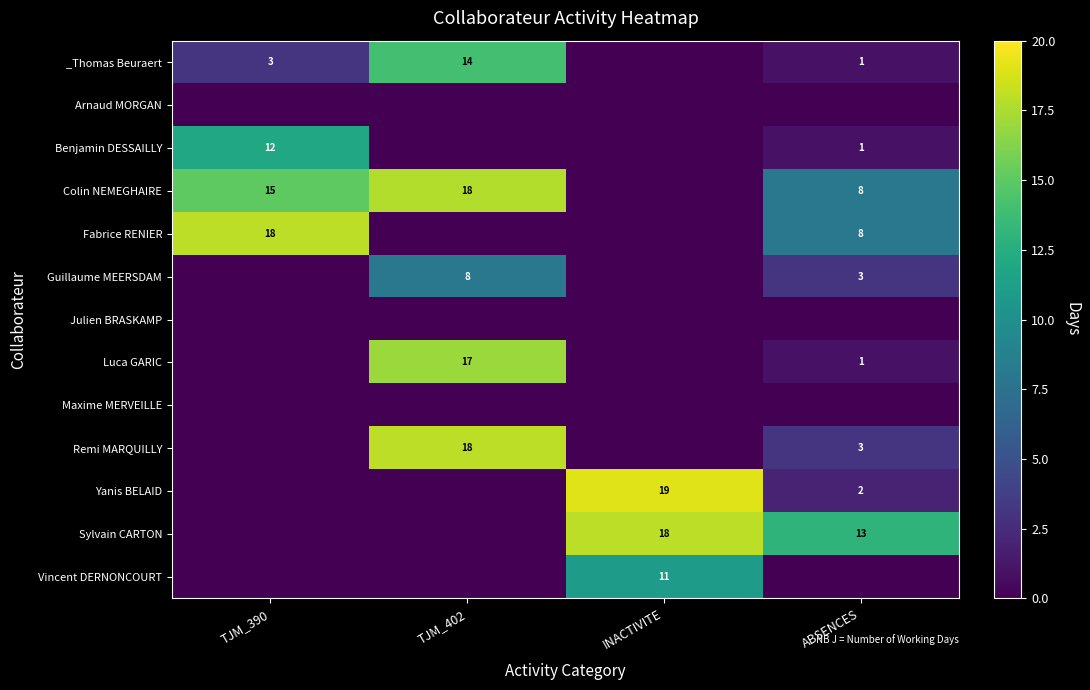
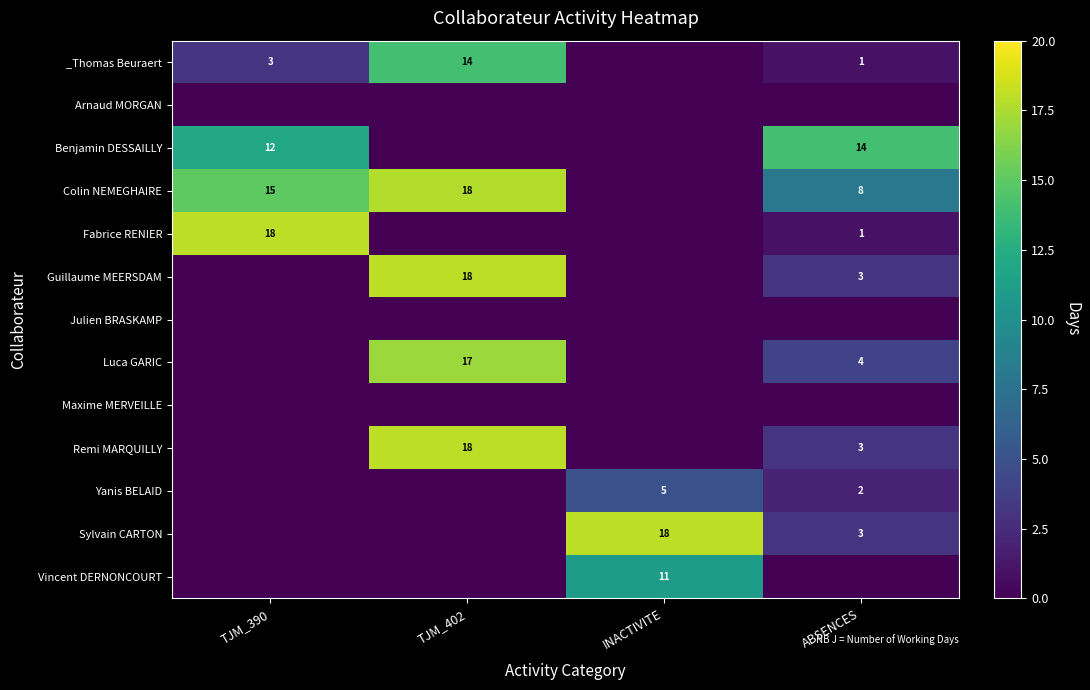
Benjamin DESSAILLY, ABSENCES: 1 -> 14
Fabrice RENIER, ABSENCES: 8 -> 1
Guillaume MEERSDAM, TJM_402: 8 -> 18
Luca GARIC, ABSENCES: 1 -> 4
Yanis BELAID, INACTIVITE: 19 -> 5
Sylvain CARTON, ABSENCES: 13 -> 3
